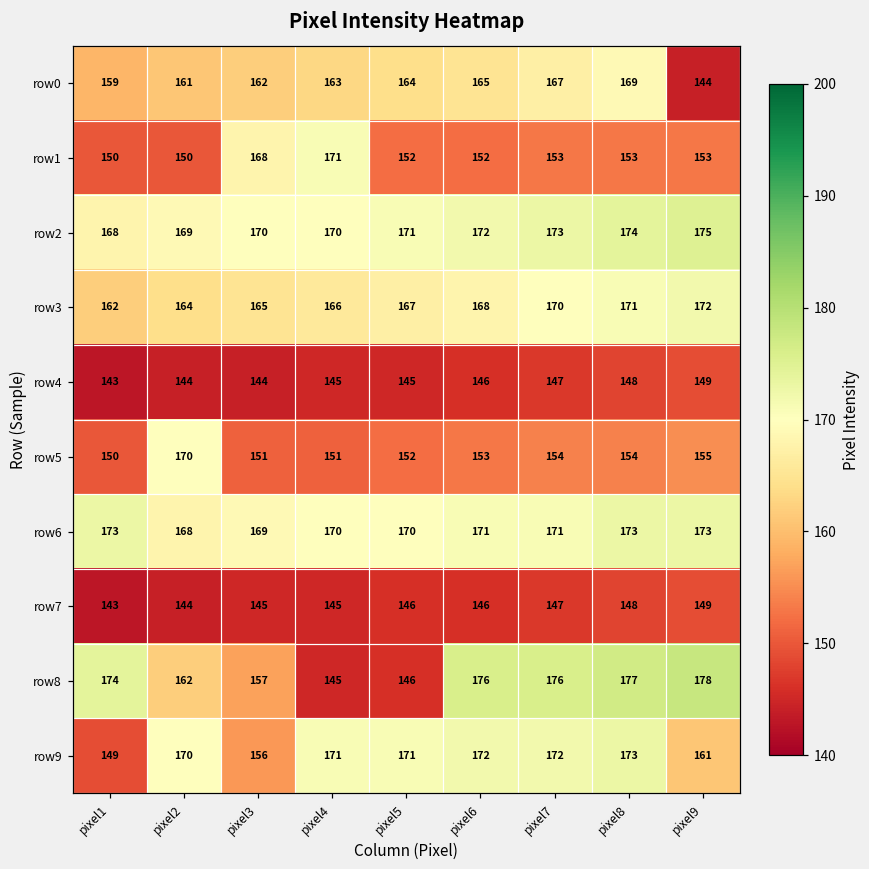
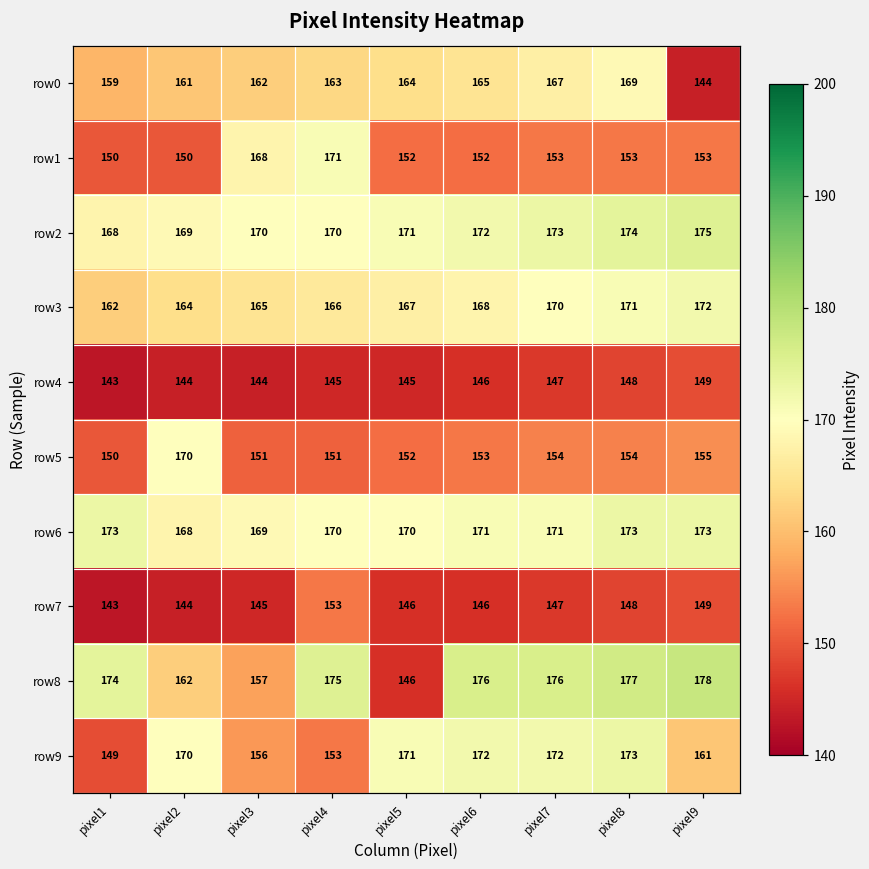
row7, pixel4: 145 -> 153
row8, pixel4: 145 -> 175
row9, pixel4: 171 -> 153
